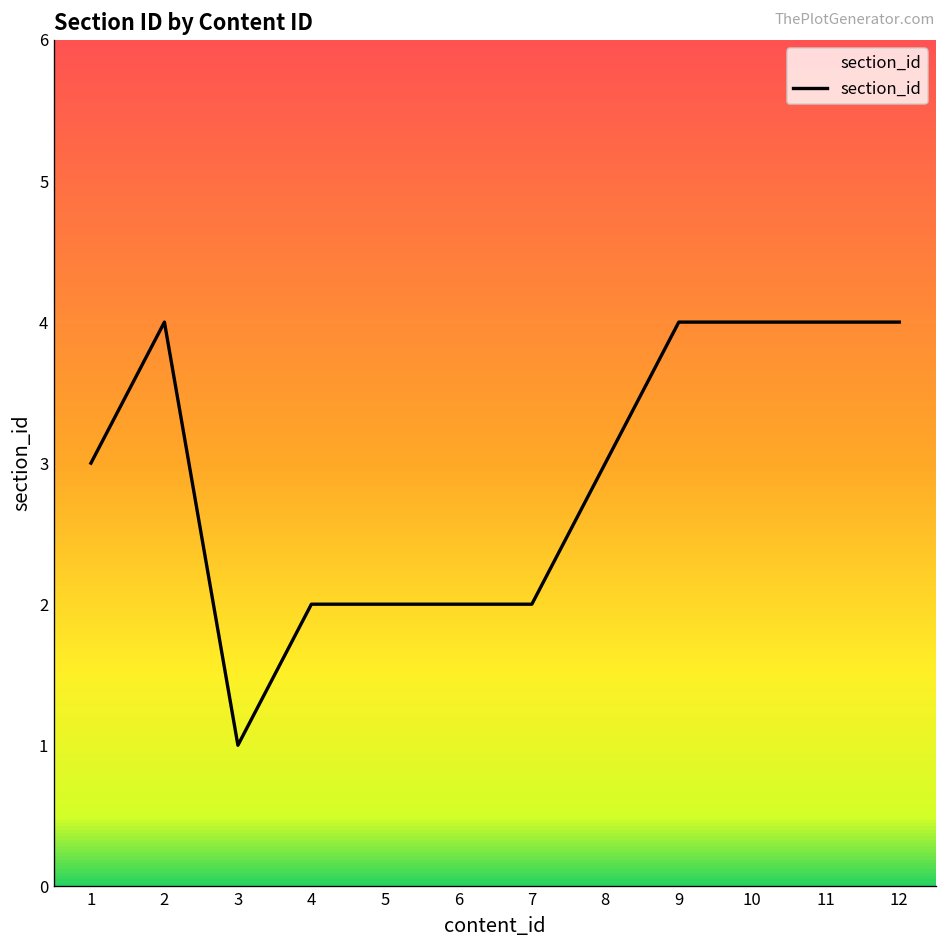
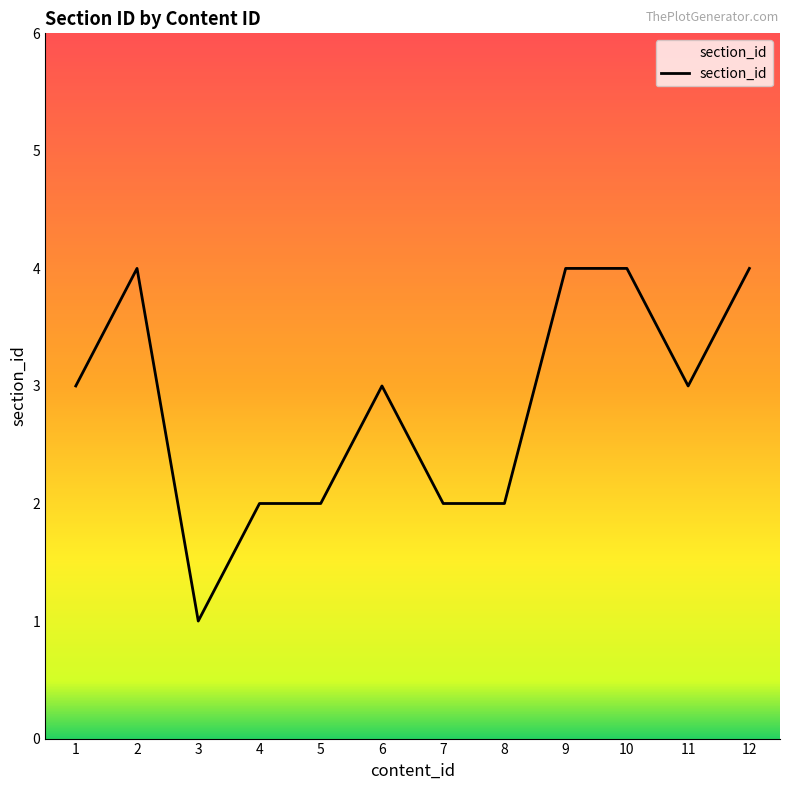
6: 2 -> 3
8: 3 -> 2
11: 4 -> 3
